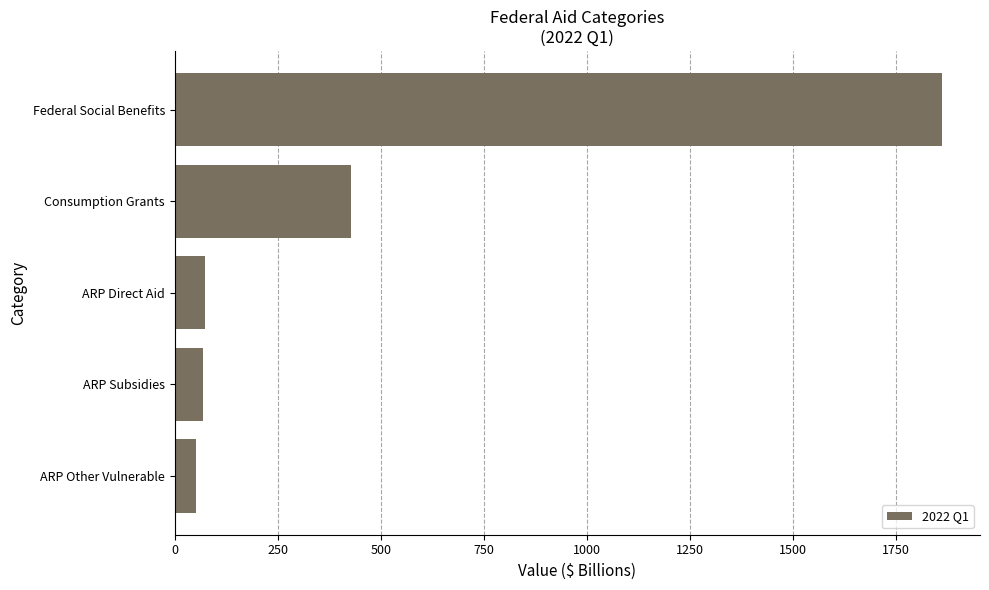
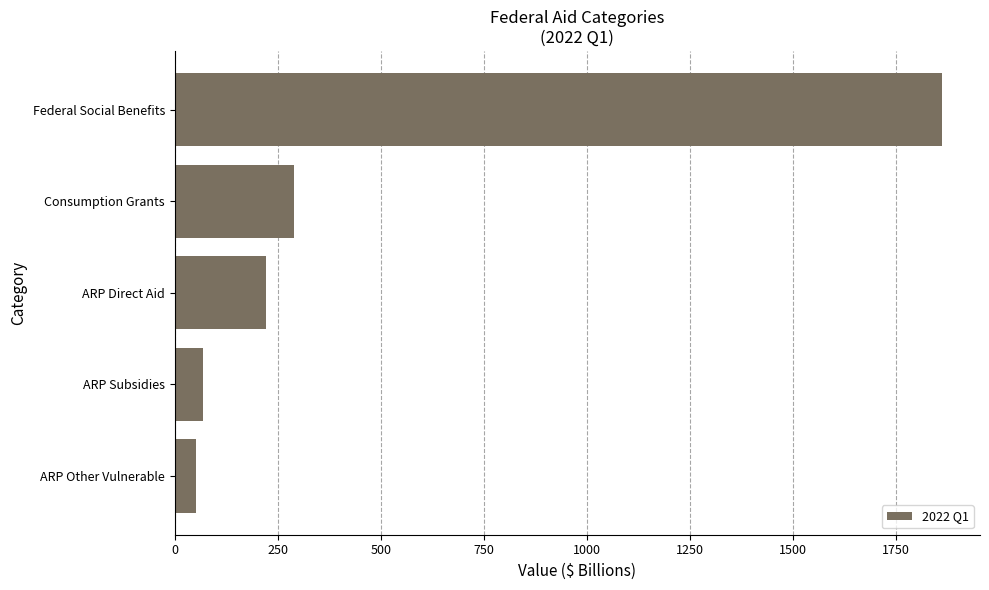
Consumption Grants: 430 -> 290
ARP Direct Aid: 70 -> 220
